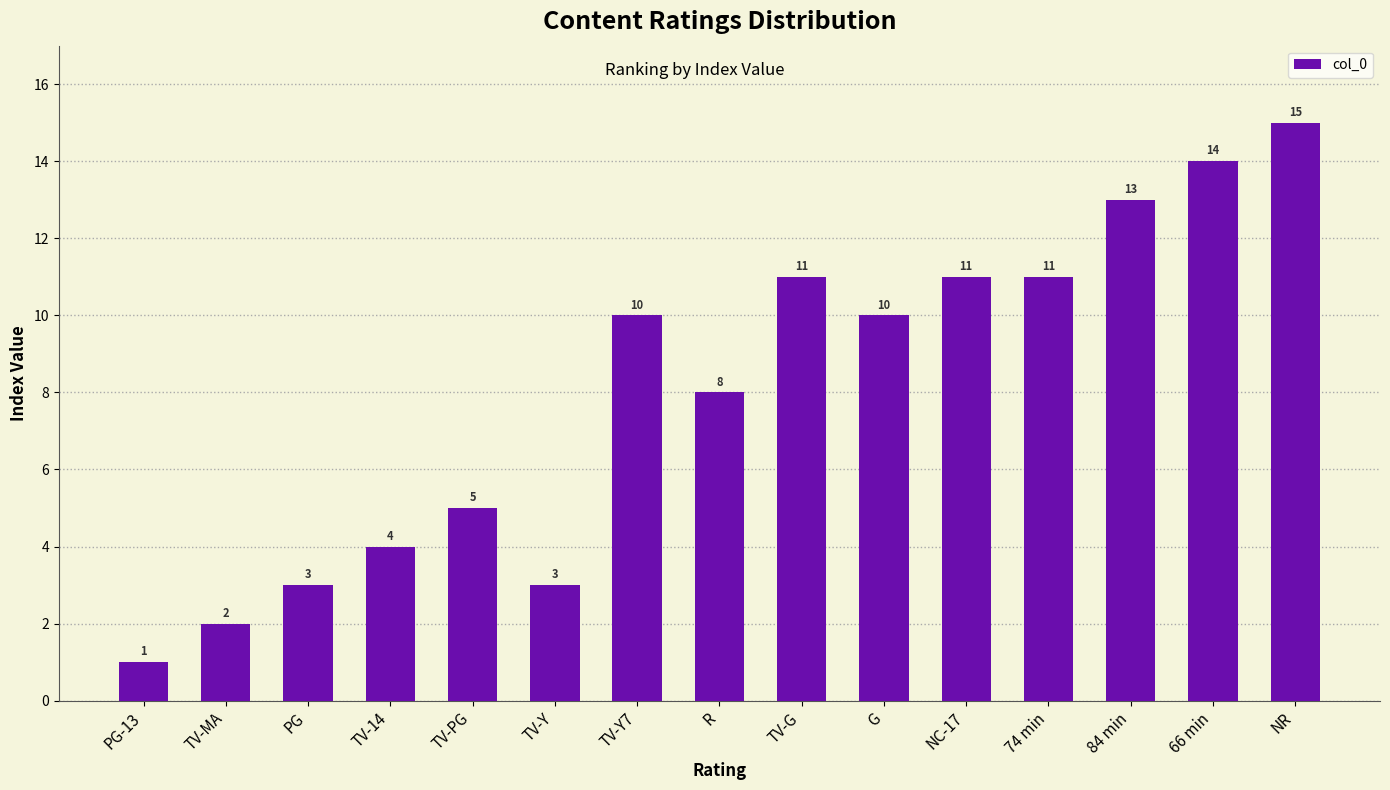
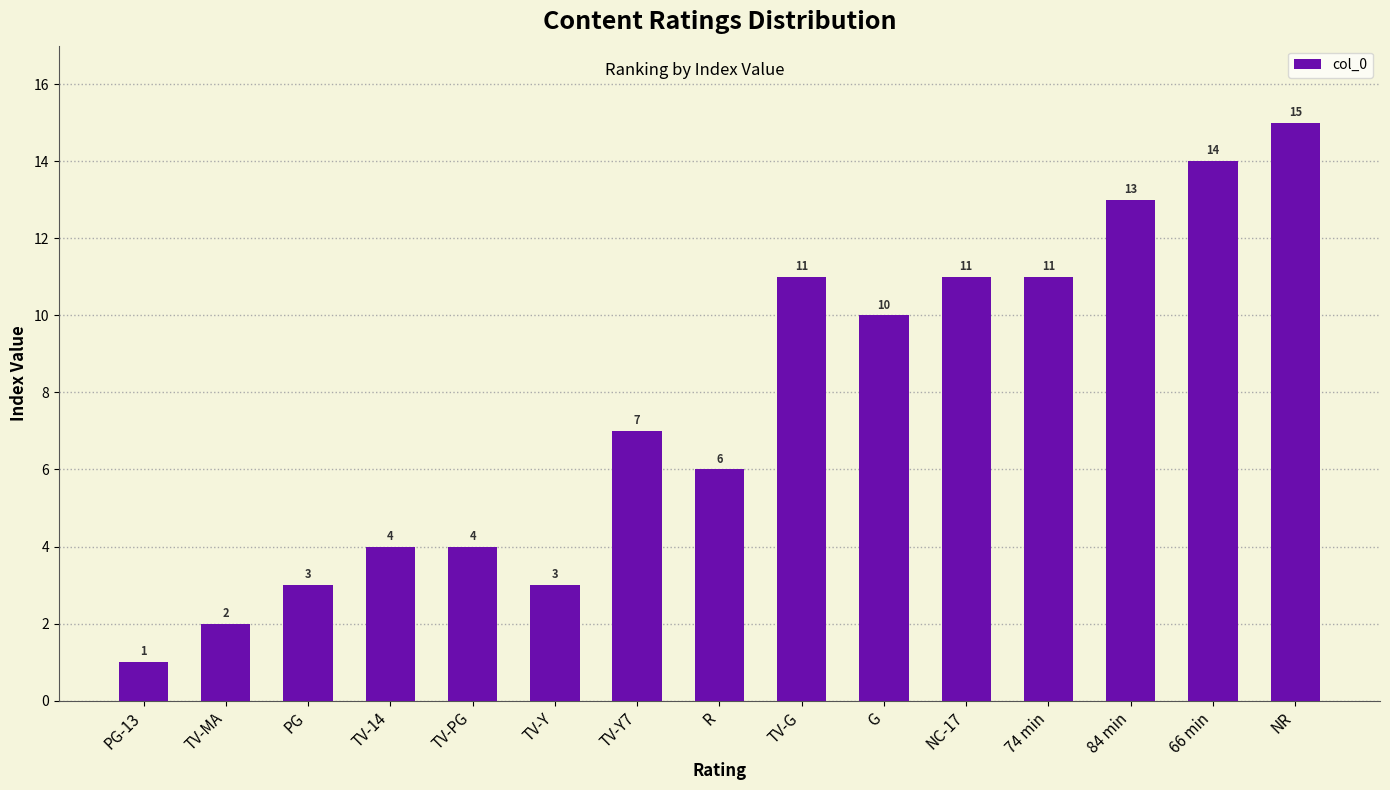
TV-PG: 5 -> 4
TV-Y7: 10 -> 7
R: 8 -> 6
